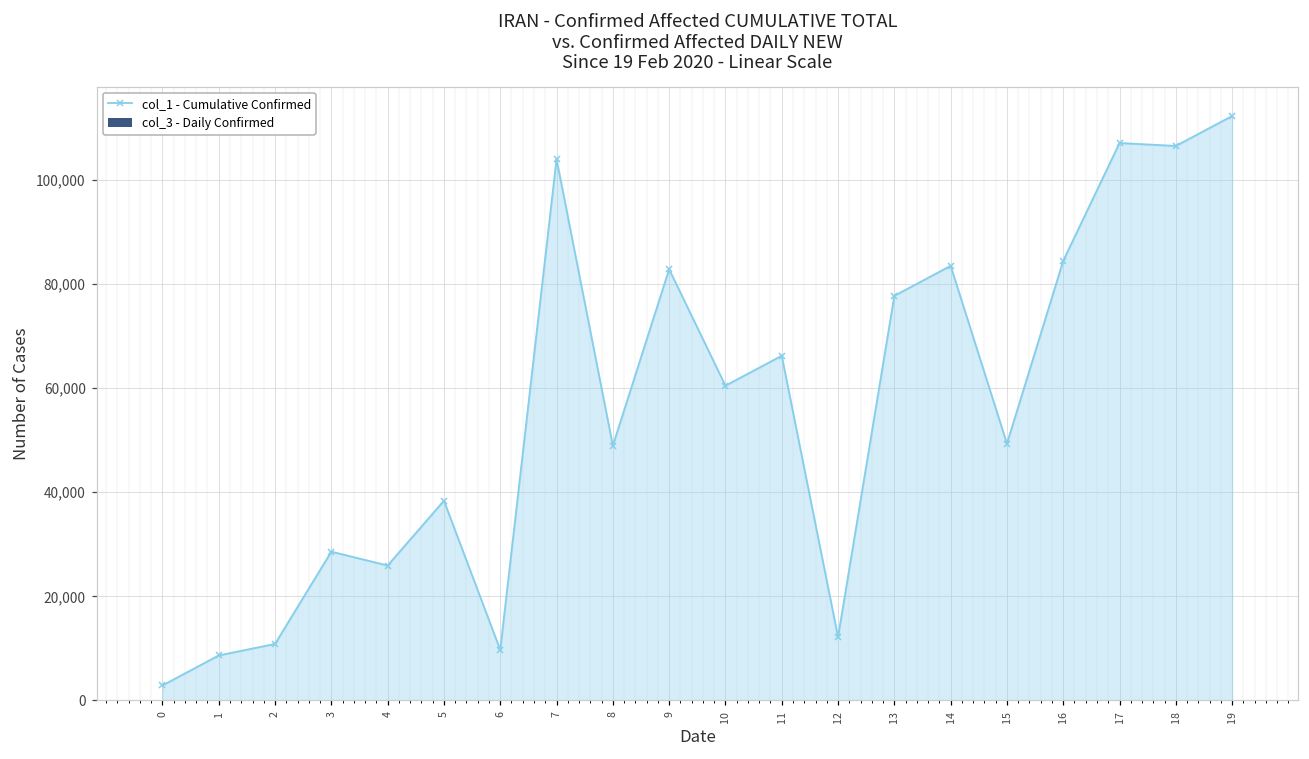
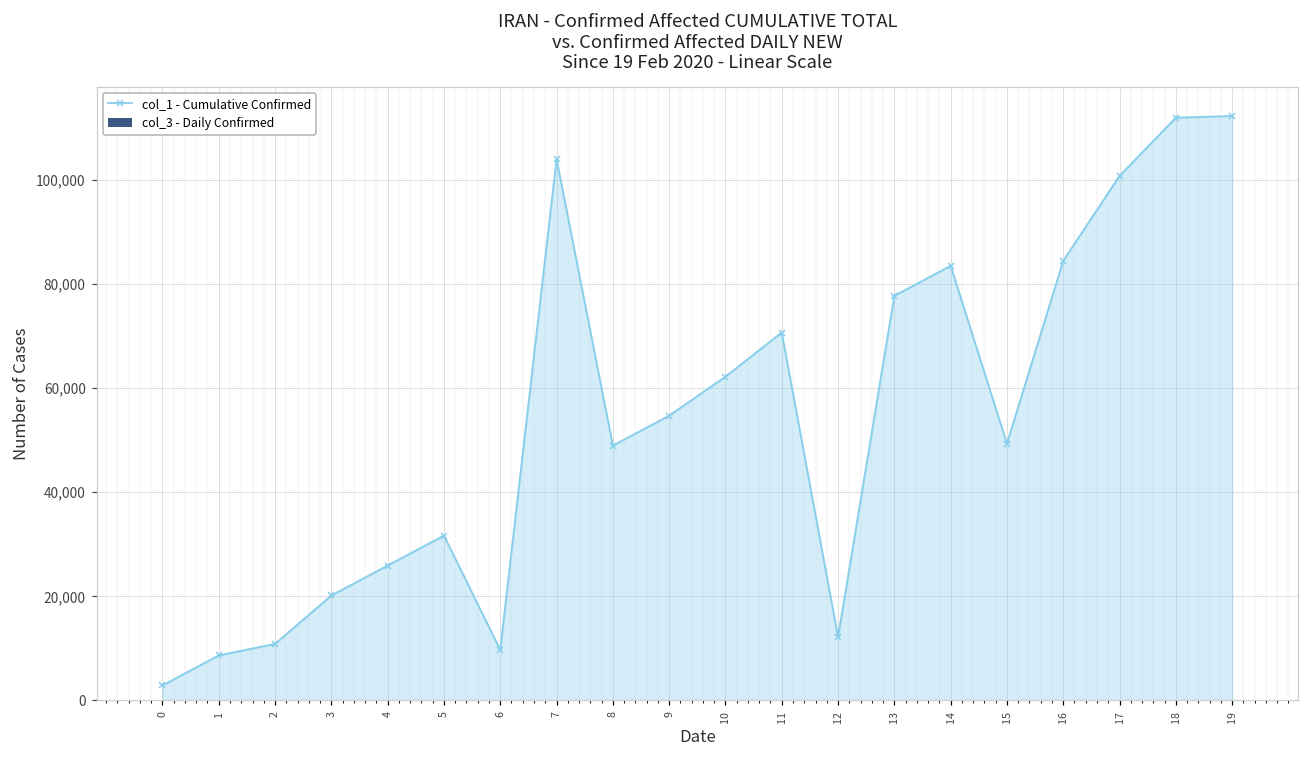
col_1 - Cumulative Confirmed, 3: 29,000 -> 20,000
col_1 - Cumulative Confirmed, 5: 38,000 -> 32,000
col_1 - Cumulative Confirmed, 9: 83,000 -> 55,000
col_1 - Cumulative Confirmed, 10: 60,000 -> 62,000
col_1 - Cumulative Confirmed, 11: 66,000 -> 71,000
col_1 - Cumulative Confirmed, 17: 107,000 -> 101,000
col_1 - Cumulative Confirmed, 18: 107,000 -> 112,000
